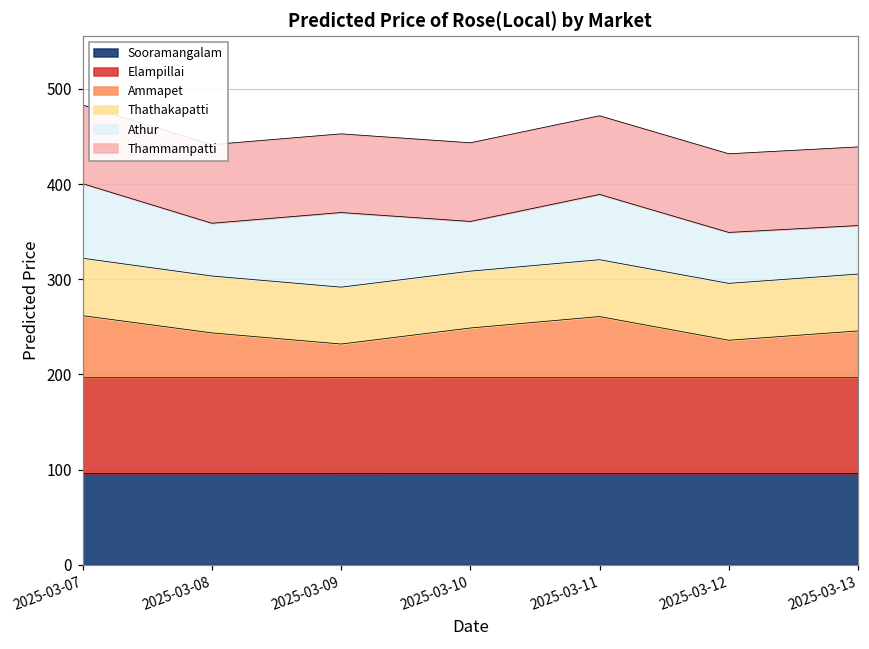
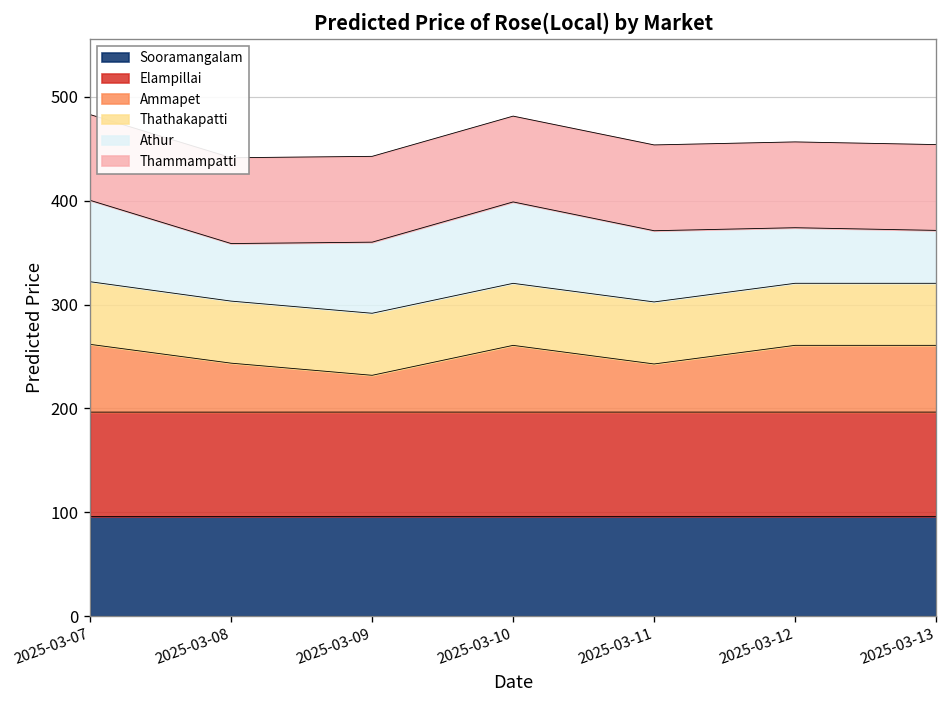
Athur, 2025-03-09: 80 -> 70
Ammapet, 2025-03-10: 50 -> 60
Athur, 2025-03-10: 50 -> 80
Ammapet, 2025-03-11: 60 -> 50
Ammapet, 2025-03-12: 40 -> 60
Ammapet, 2025-03-13: 50 -> 60
